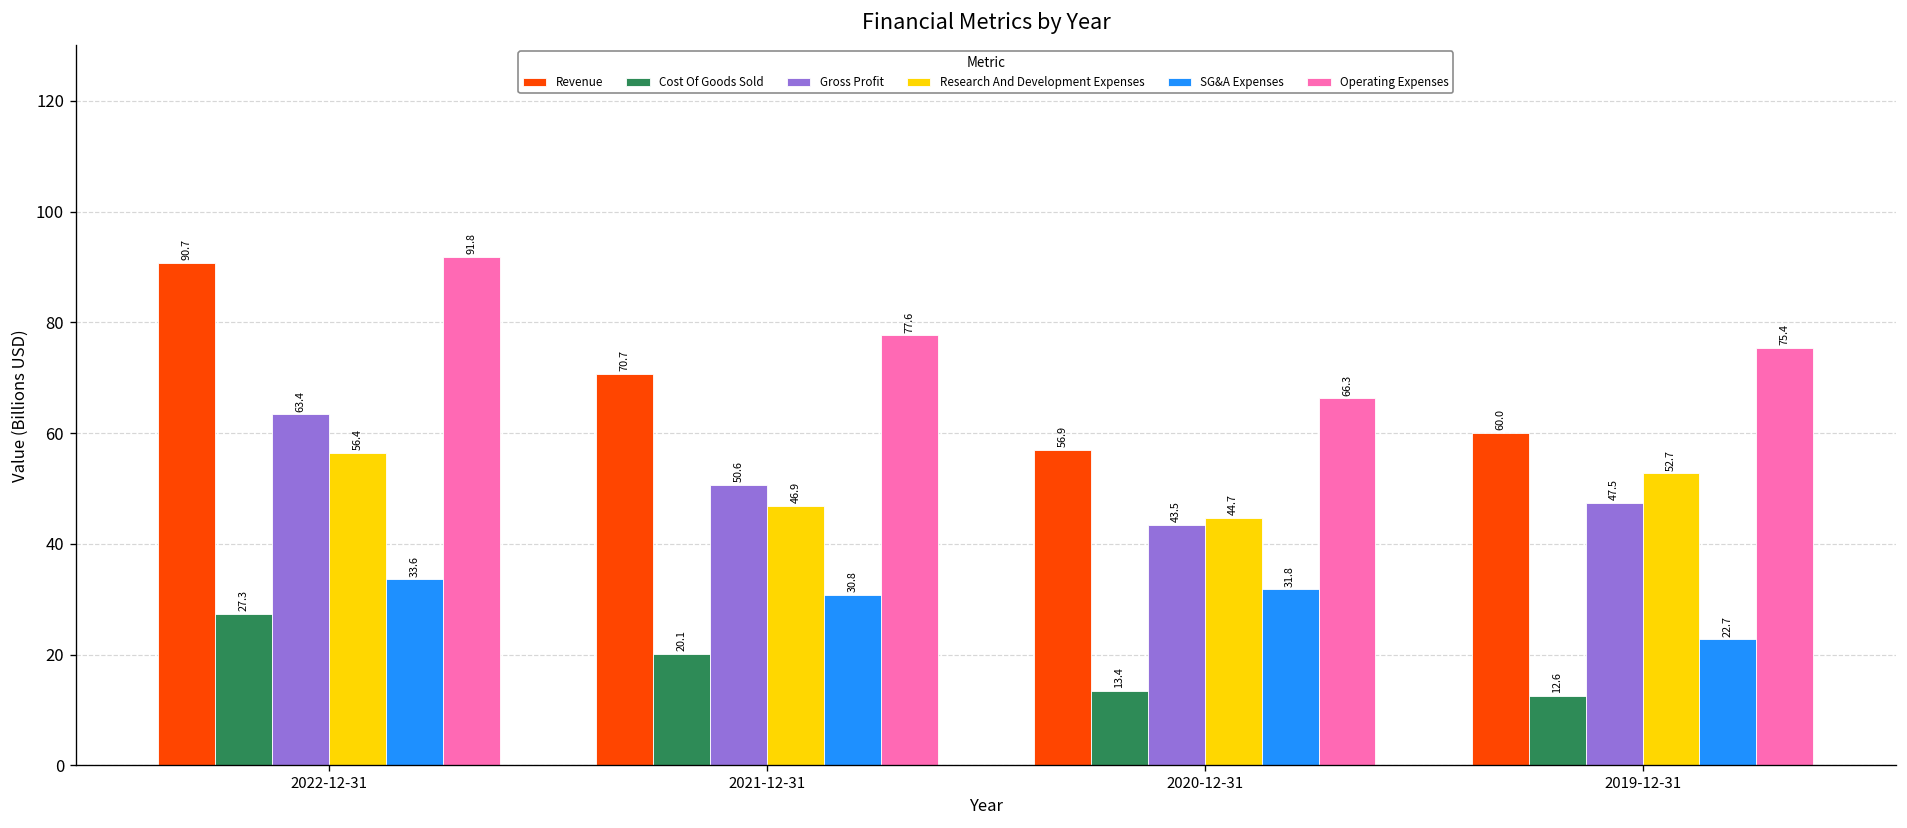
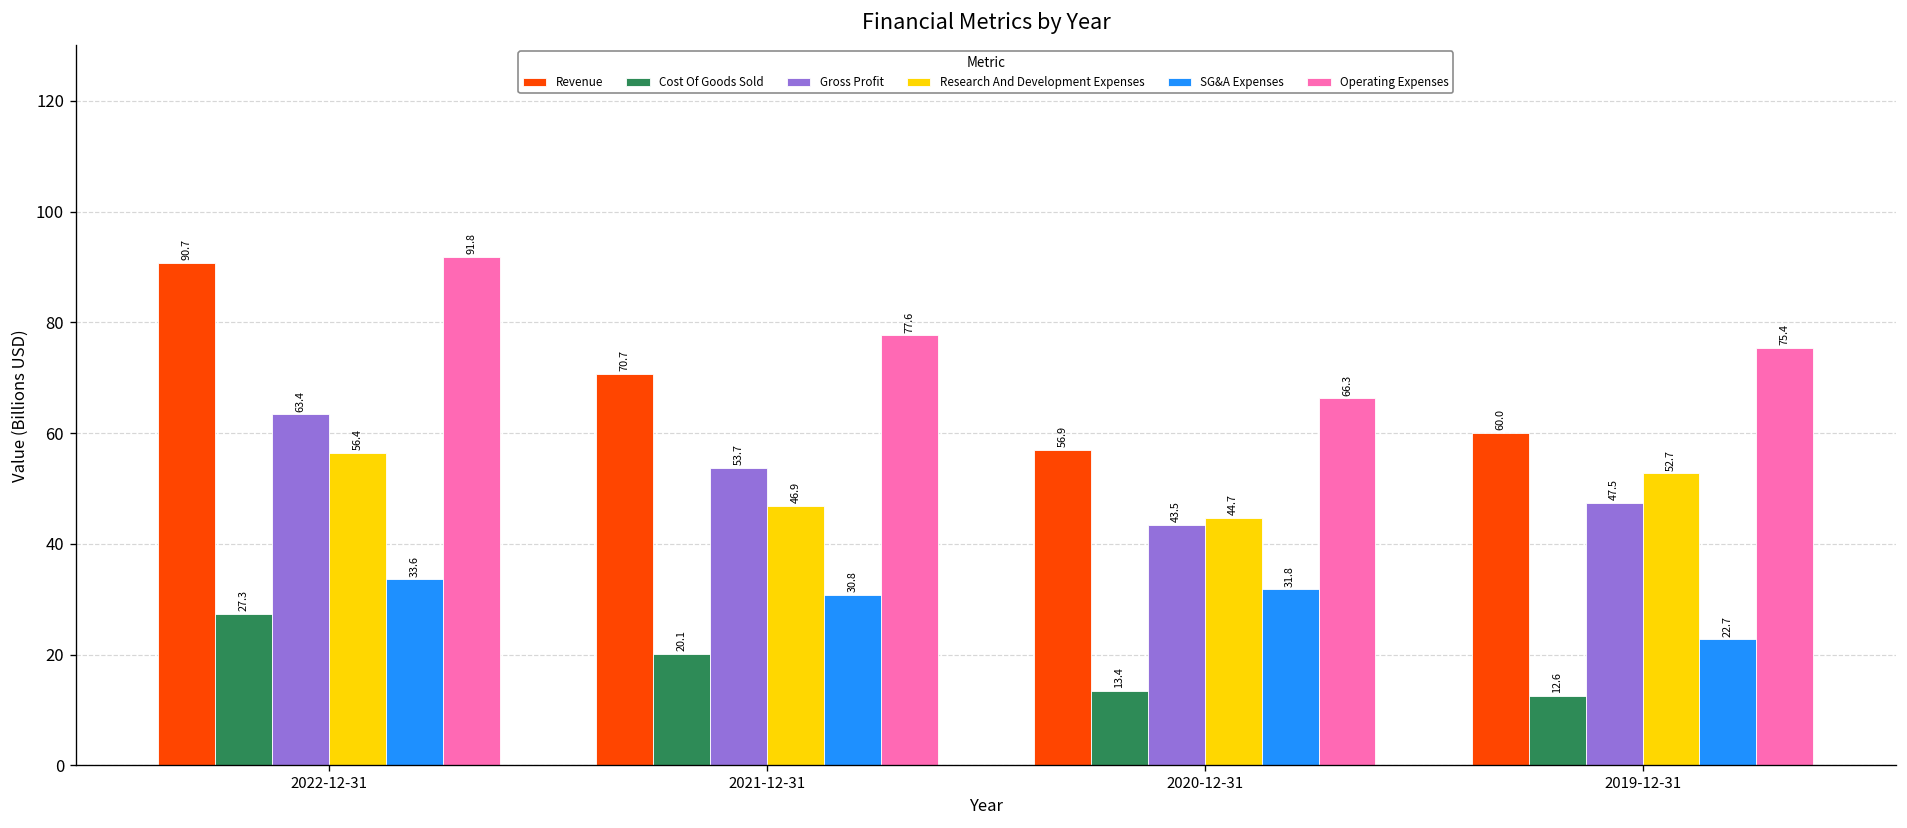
Gross Profit, 2021-12-31: 50.6 -> 53.7
